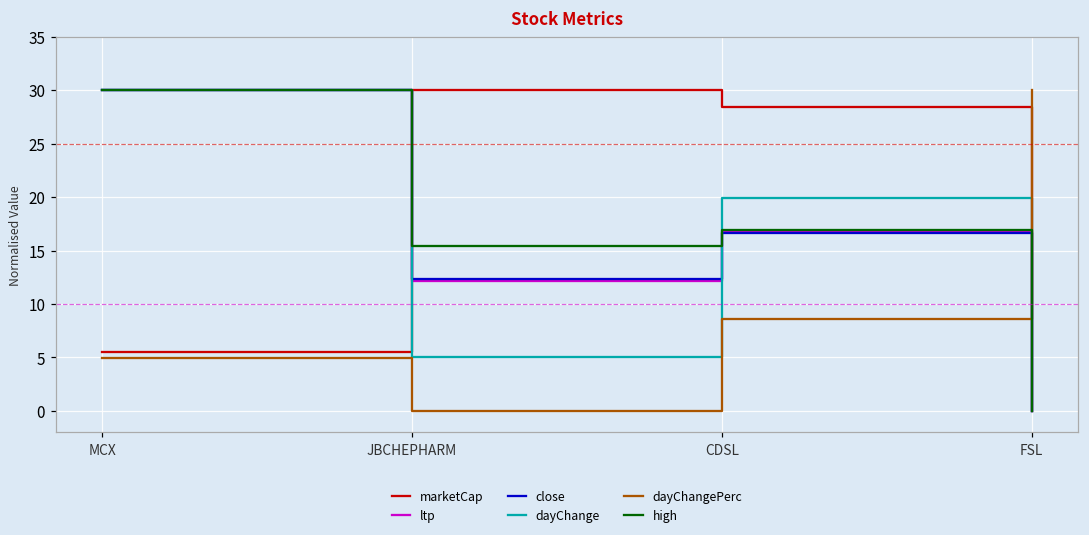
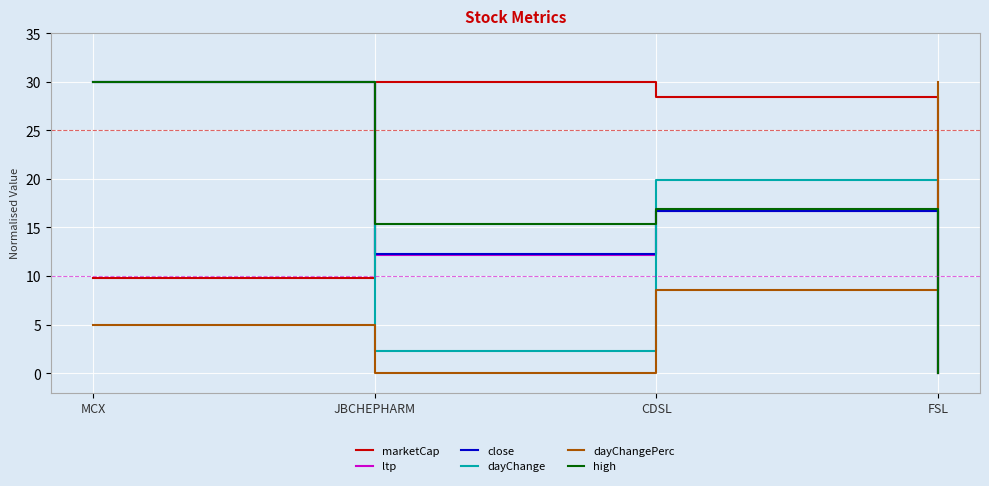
marketCap, MCX: 6 -> 10
dayChange, JBCHEPHARM: 5 -> 2
